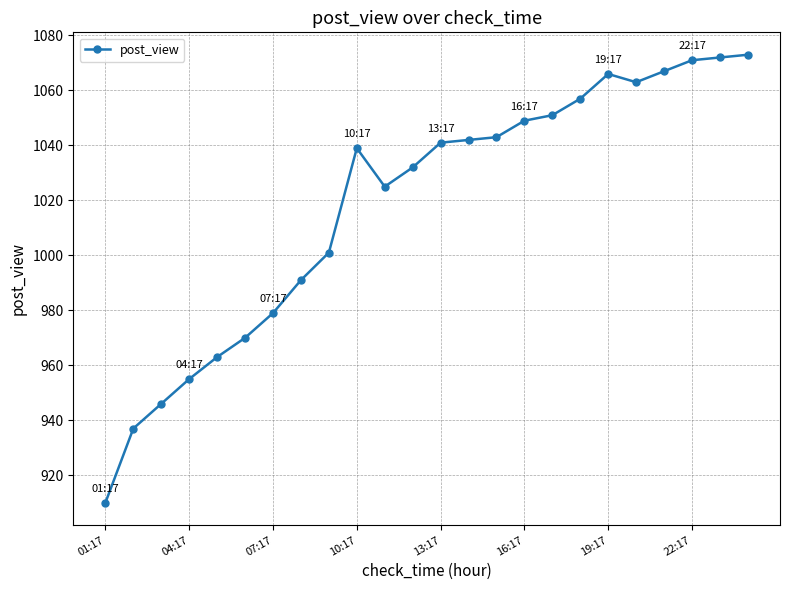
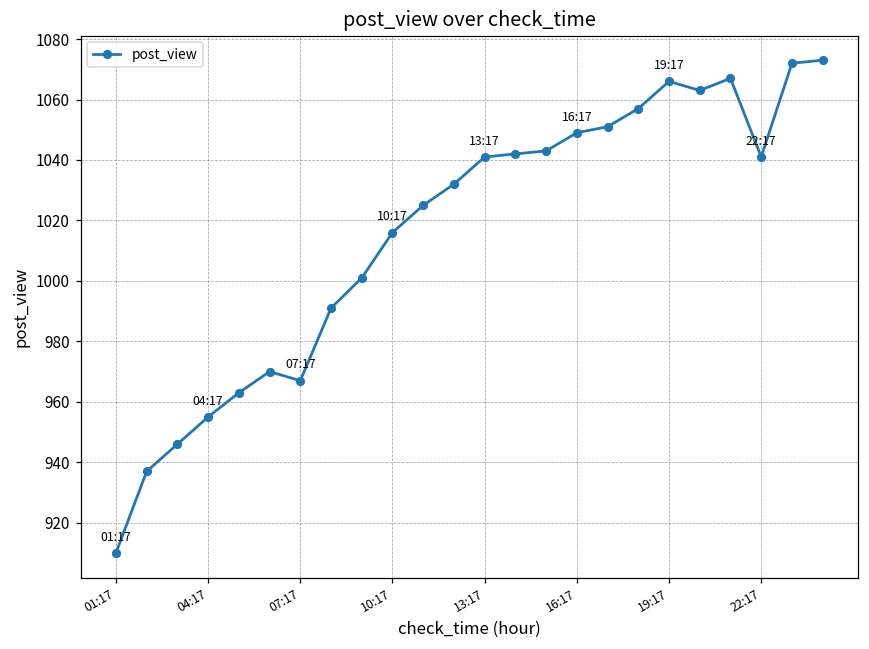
07:17: 979 -> 967
10:17: 1039 -> 1016
22:17: 1071 -> 1041
